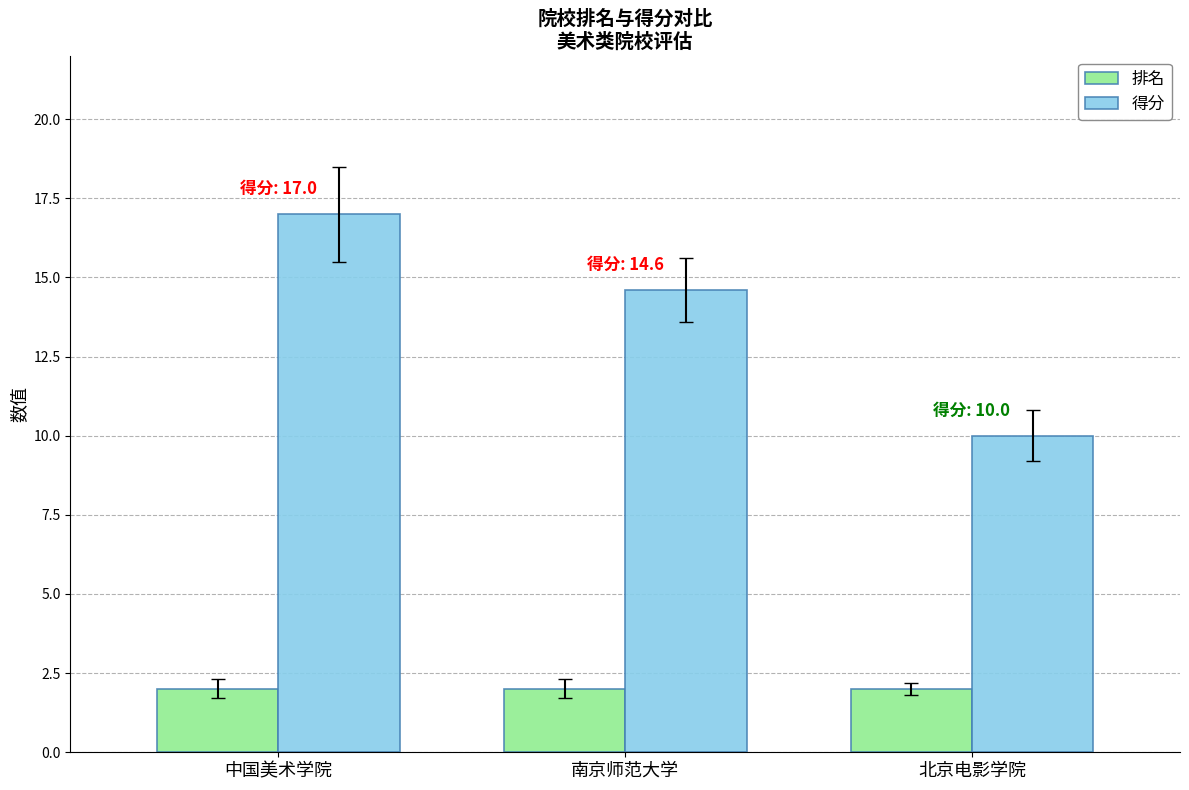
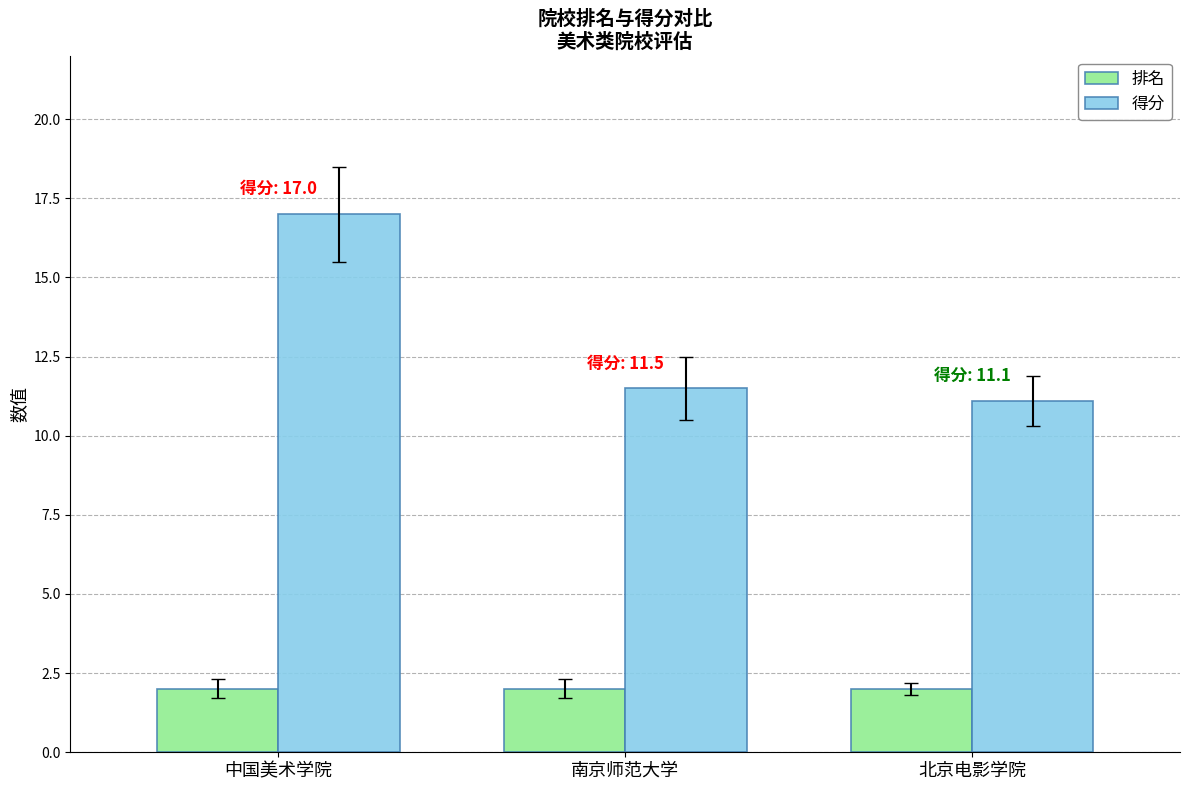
得分, 南京师范大学: 14.6 -> 11.5
得分, 北京电影学院: 10.0 -> 11.1
